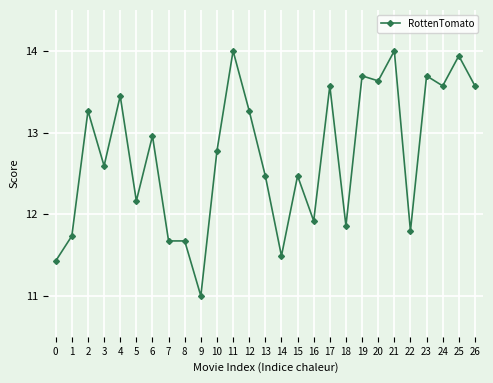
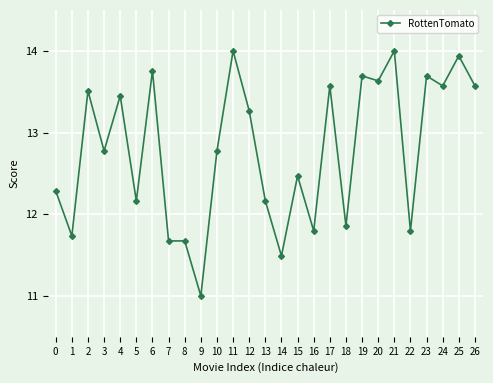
0: 11.4 -> 12.3
2: 13.3 -> 13.5
3: 12.6 -> 12.8
6: 13.0 -> 13.8
13: 12.5 -> 12.2
16: 11.9 -> 11.8
